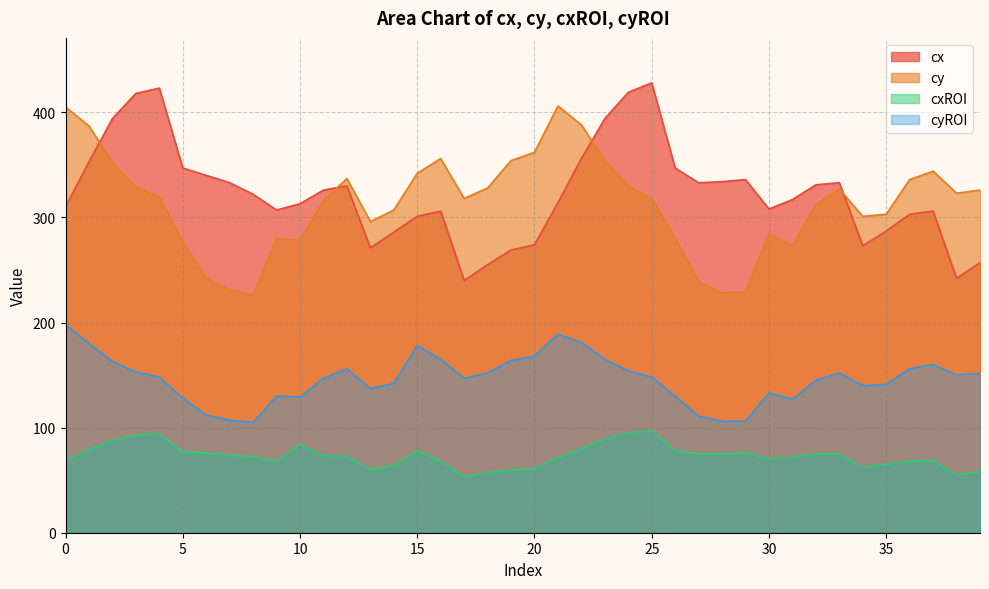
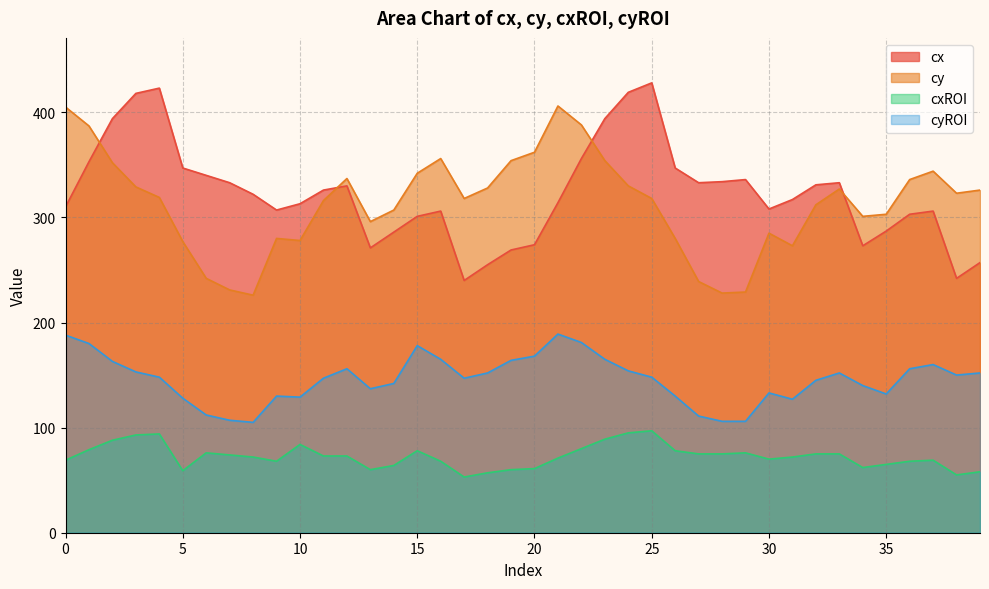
cyROI, 0: 198 -> 188
cxROI, 5: 77 -> 59
cyROI, 35: 141 -> 132
